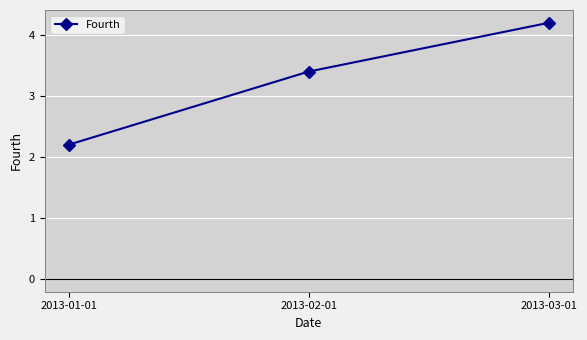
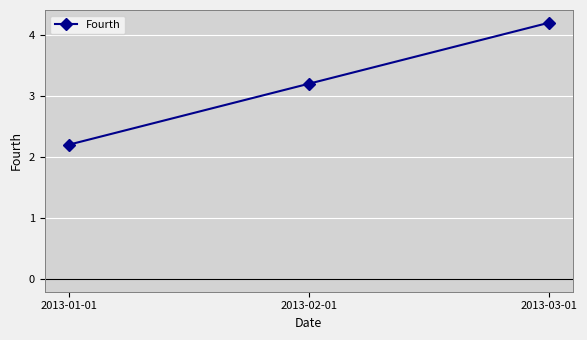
2013-02-01: 3.4 -> 3.2
